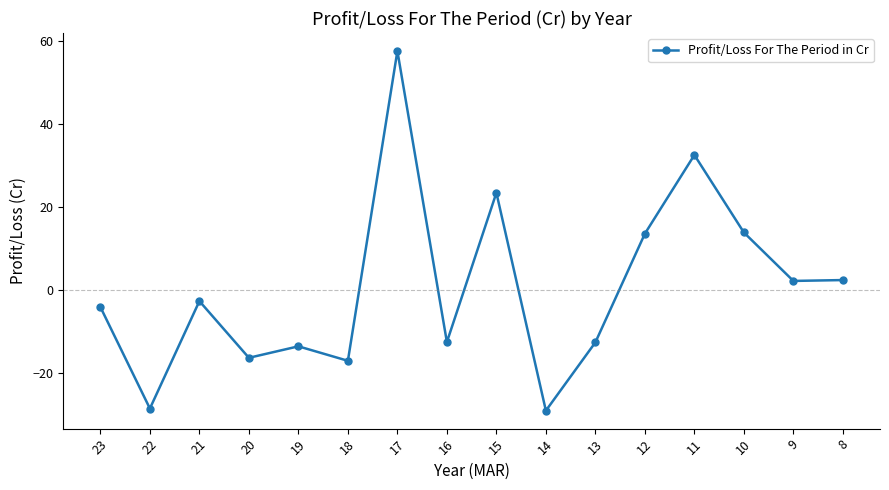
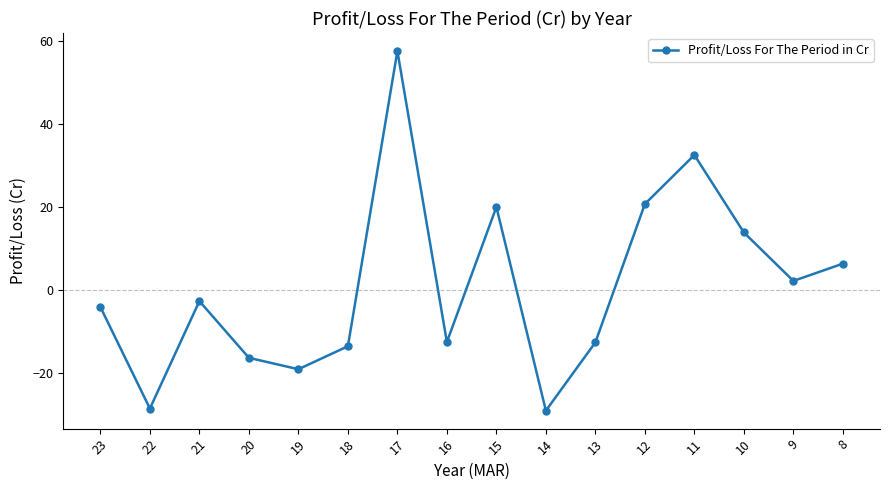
19: -14 -> -19
18: -17 -> -14
15: 23 -> 20
12: 14 -> 21
8: 2 -> 6
